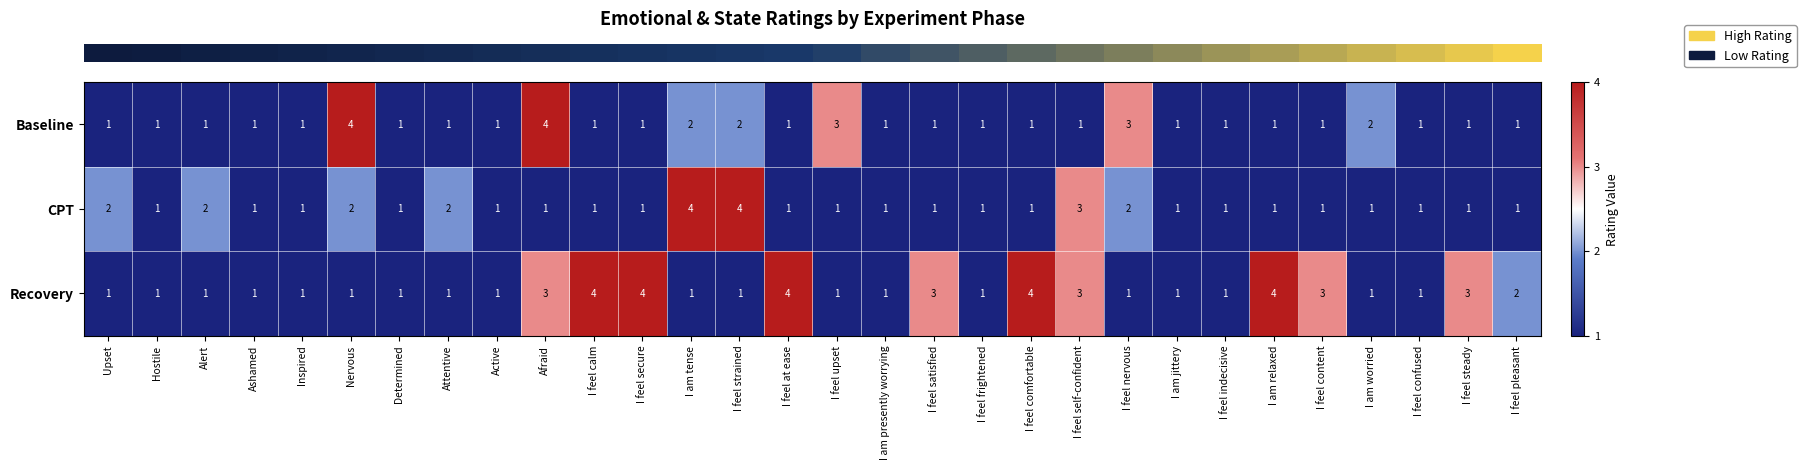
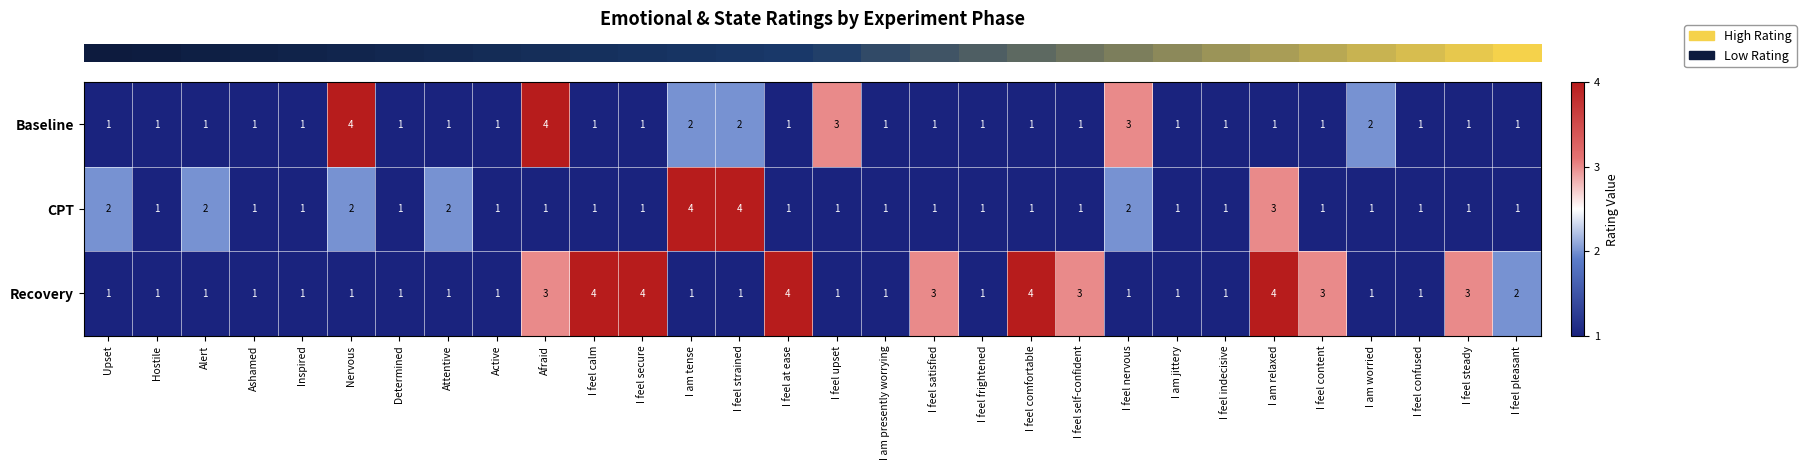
CPT, I feel self-confident: 3 -> 1
CPT, I am relaxed: 1 -> 3
